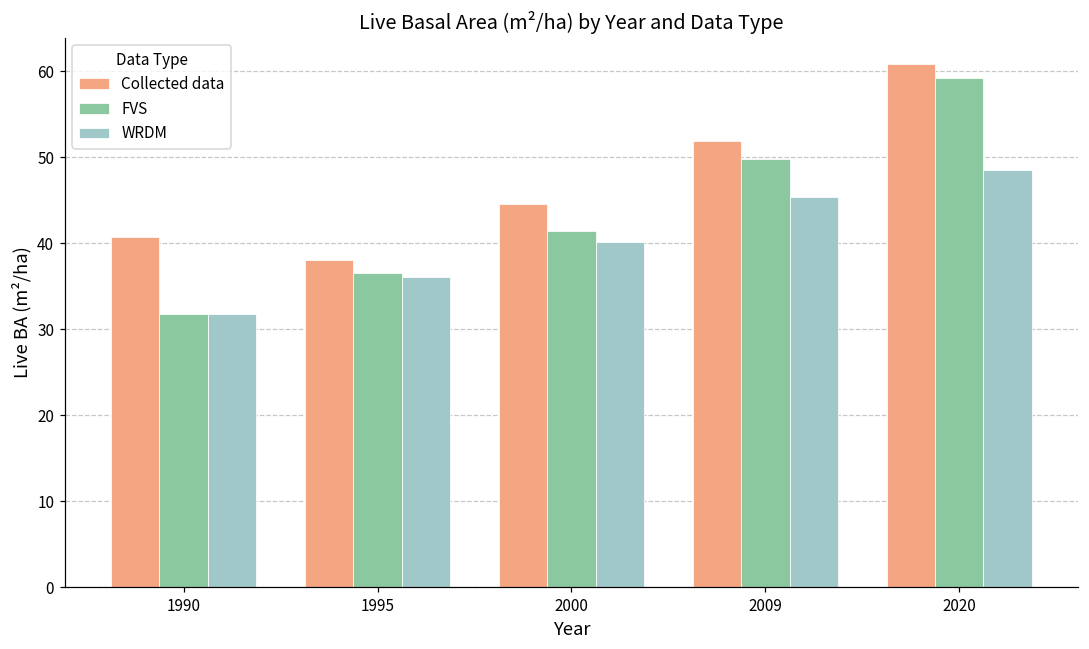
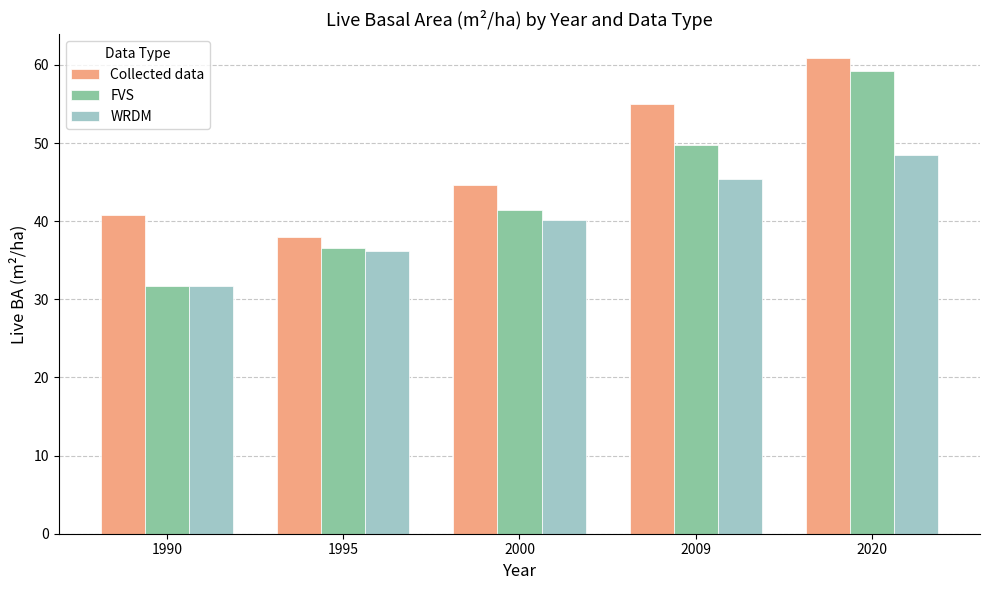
Collected data, 2009: 52 -> 55
